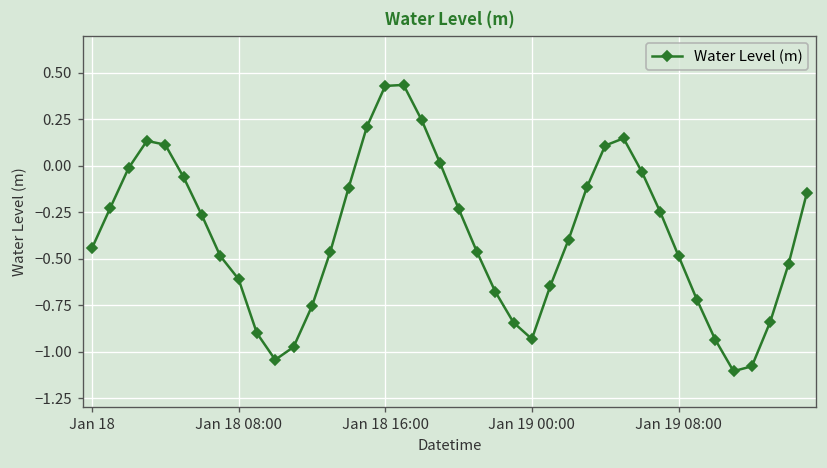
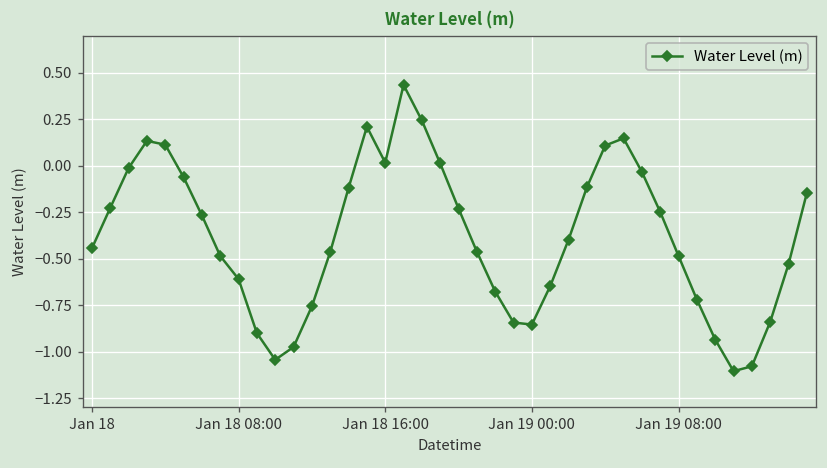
Jan 18 16:00: 0.43 -> 0.02
Jan 19 00:00: -0.93 -> -0.85
